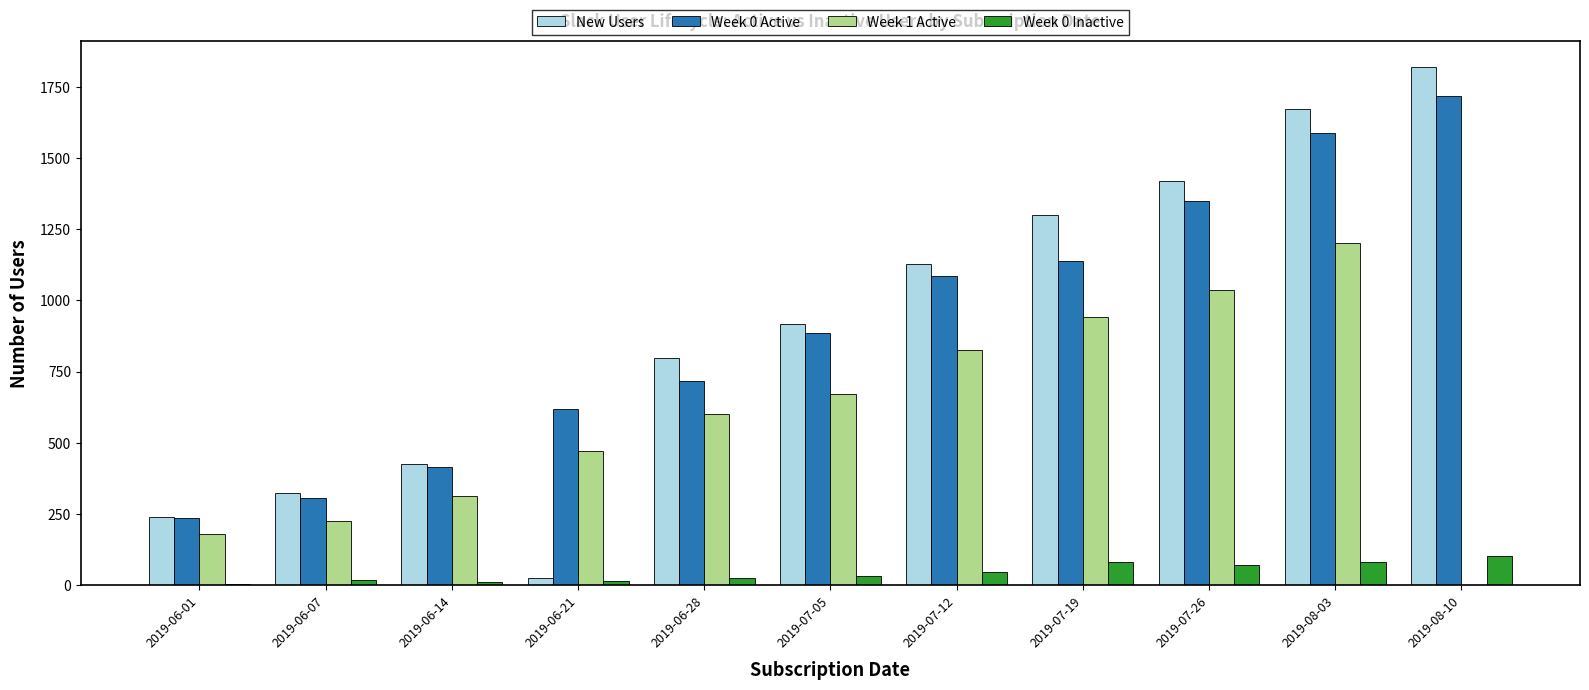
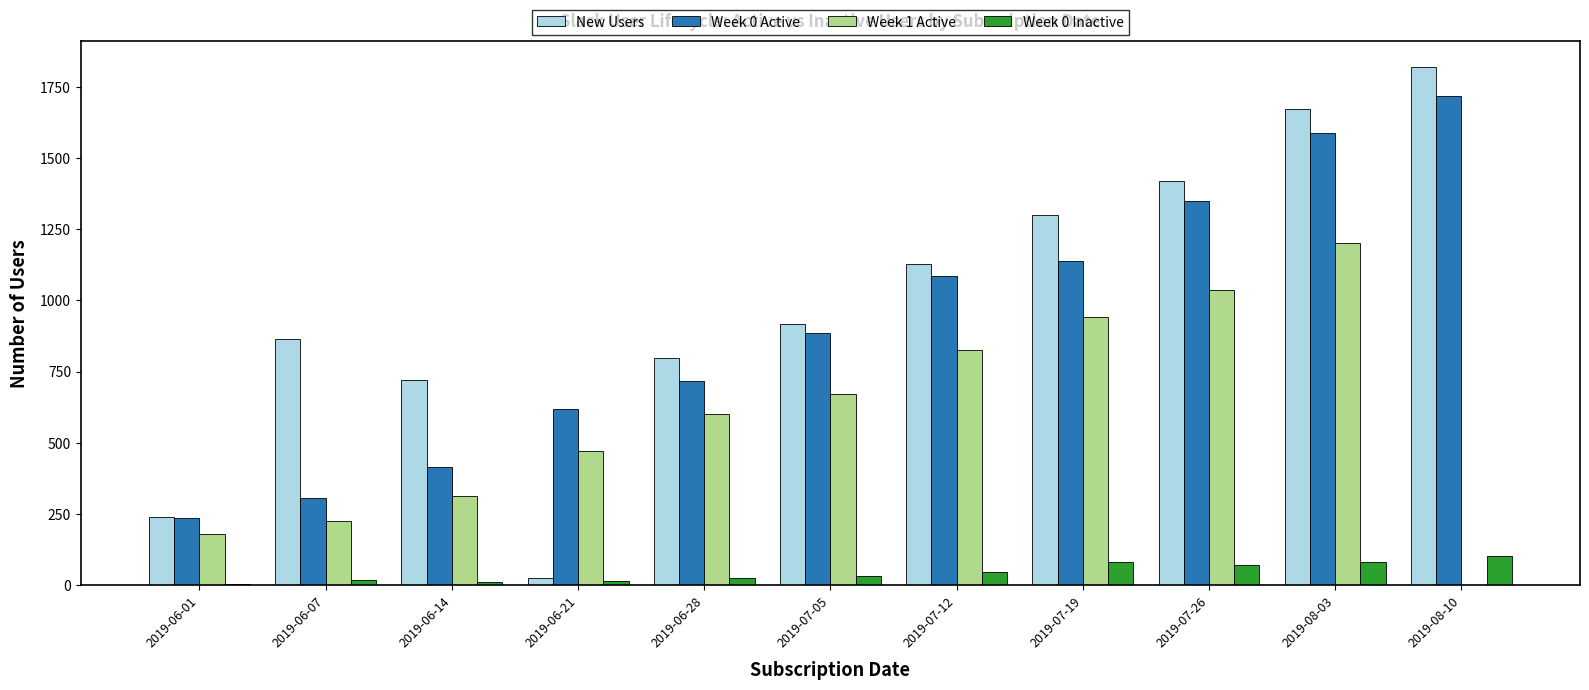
New Users, 2019-06-07: 320 -> 860
New Users, 2019-06-14: 430 -> 720
